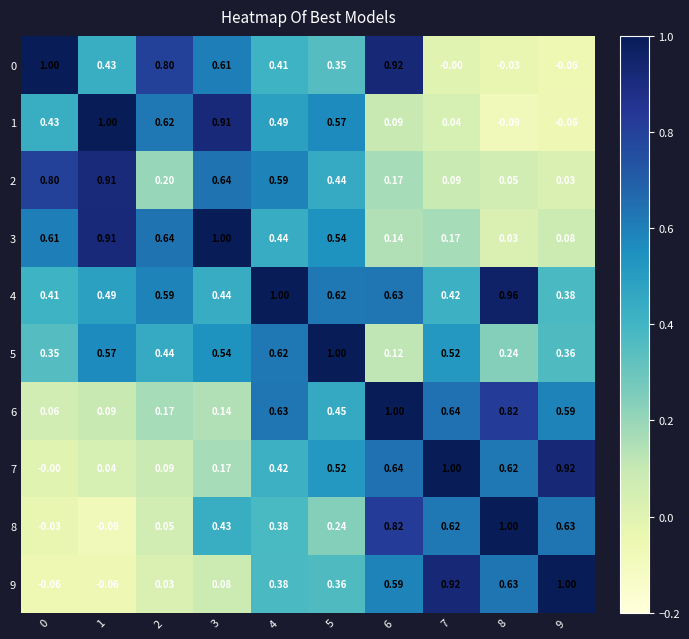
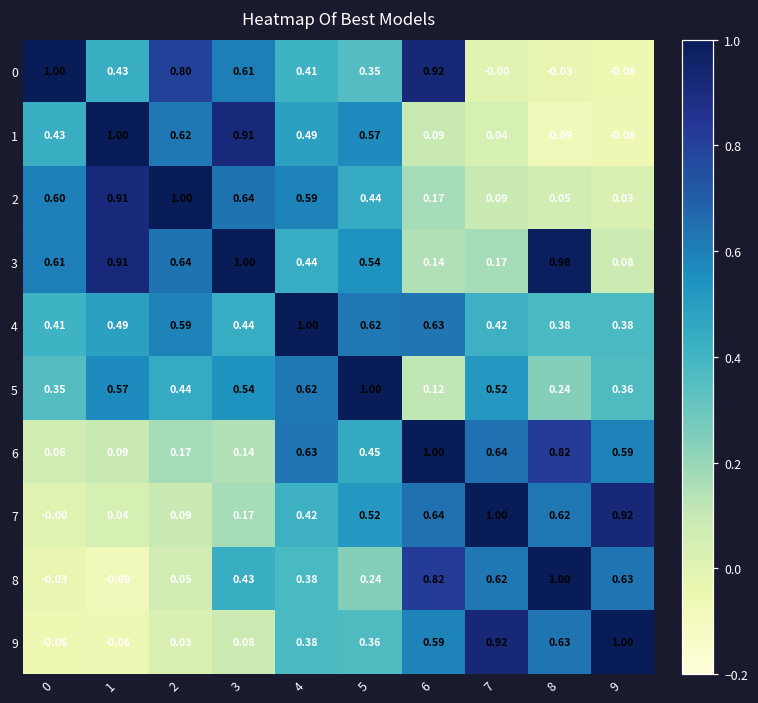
2, 0: 0.80 -> 0.60
2, 2: 0.20 -> 1.00
3, 8: 0.03 -> 0.98
4, 8: 0.96 -> 0.38
